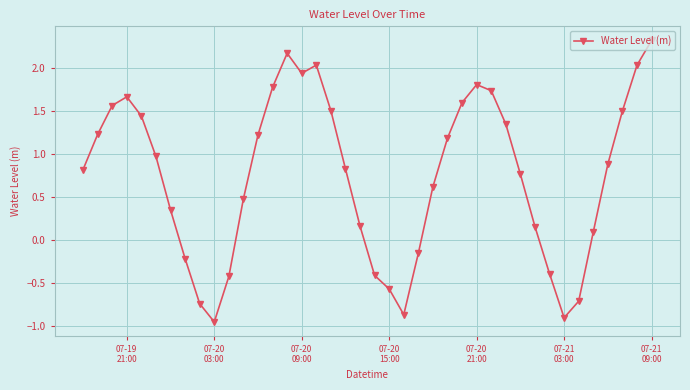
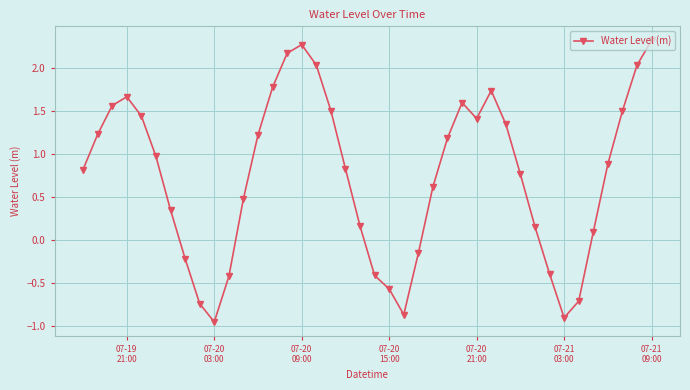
07-20 09:00: 1.9 -> 2.3
07-20 21:00: 1.8 -> 1.4
